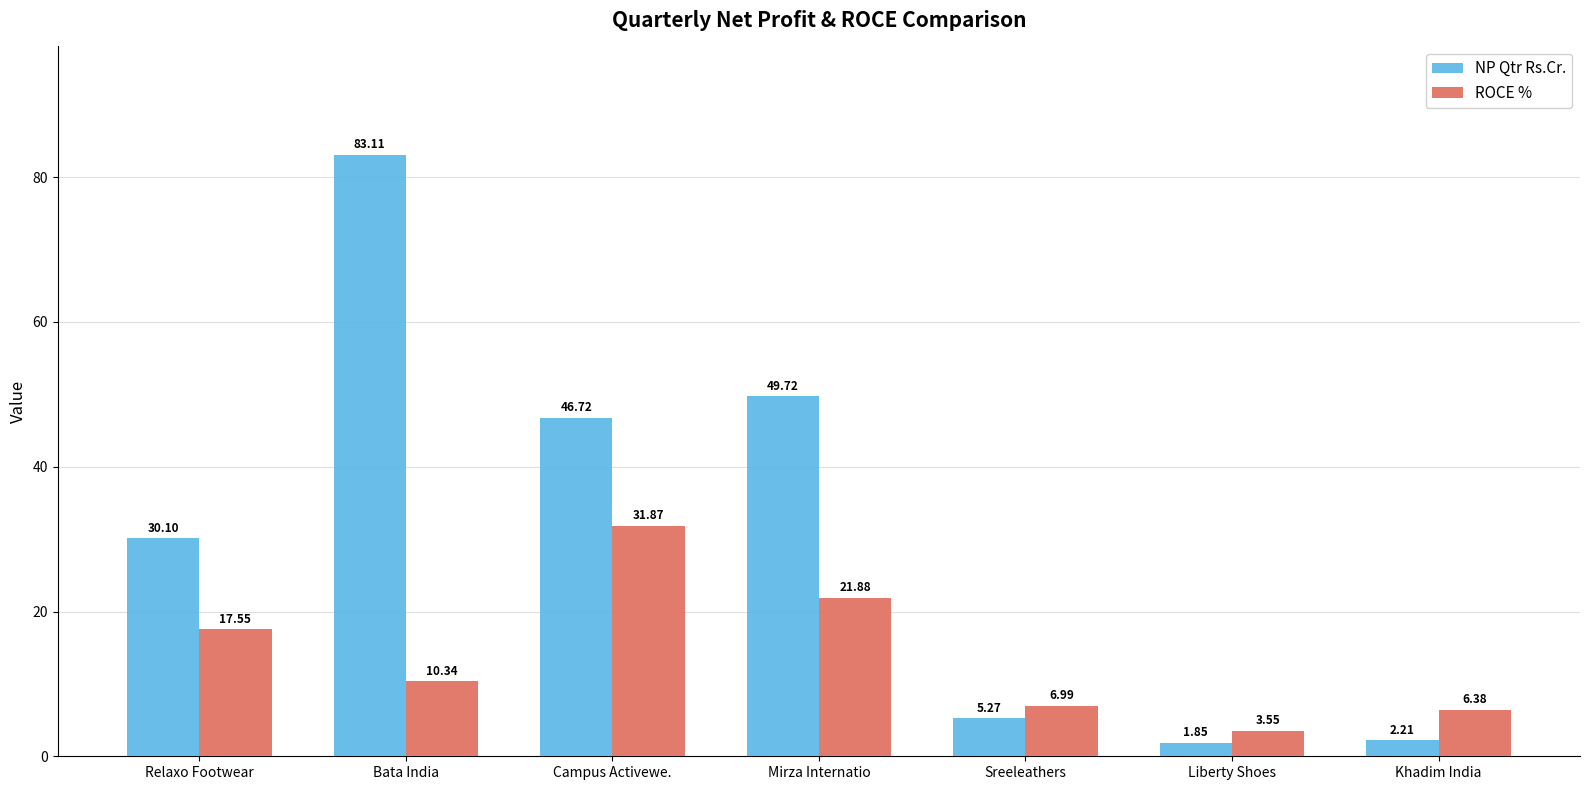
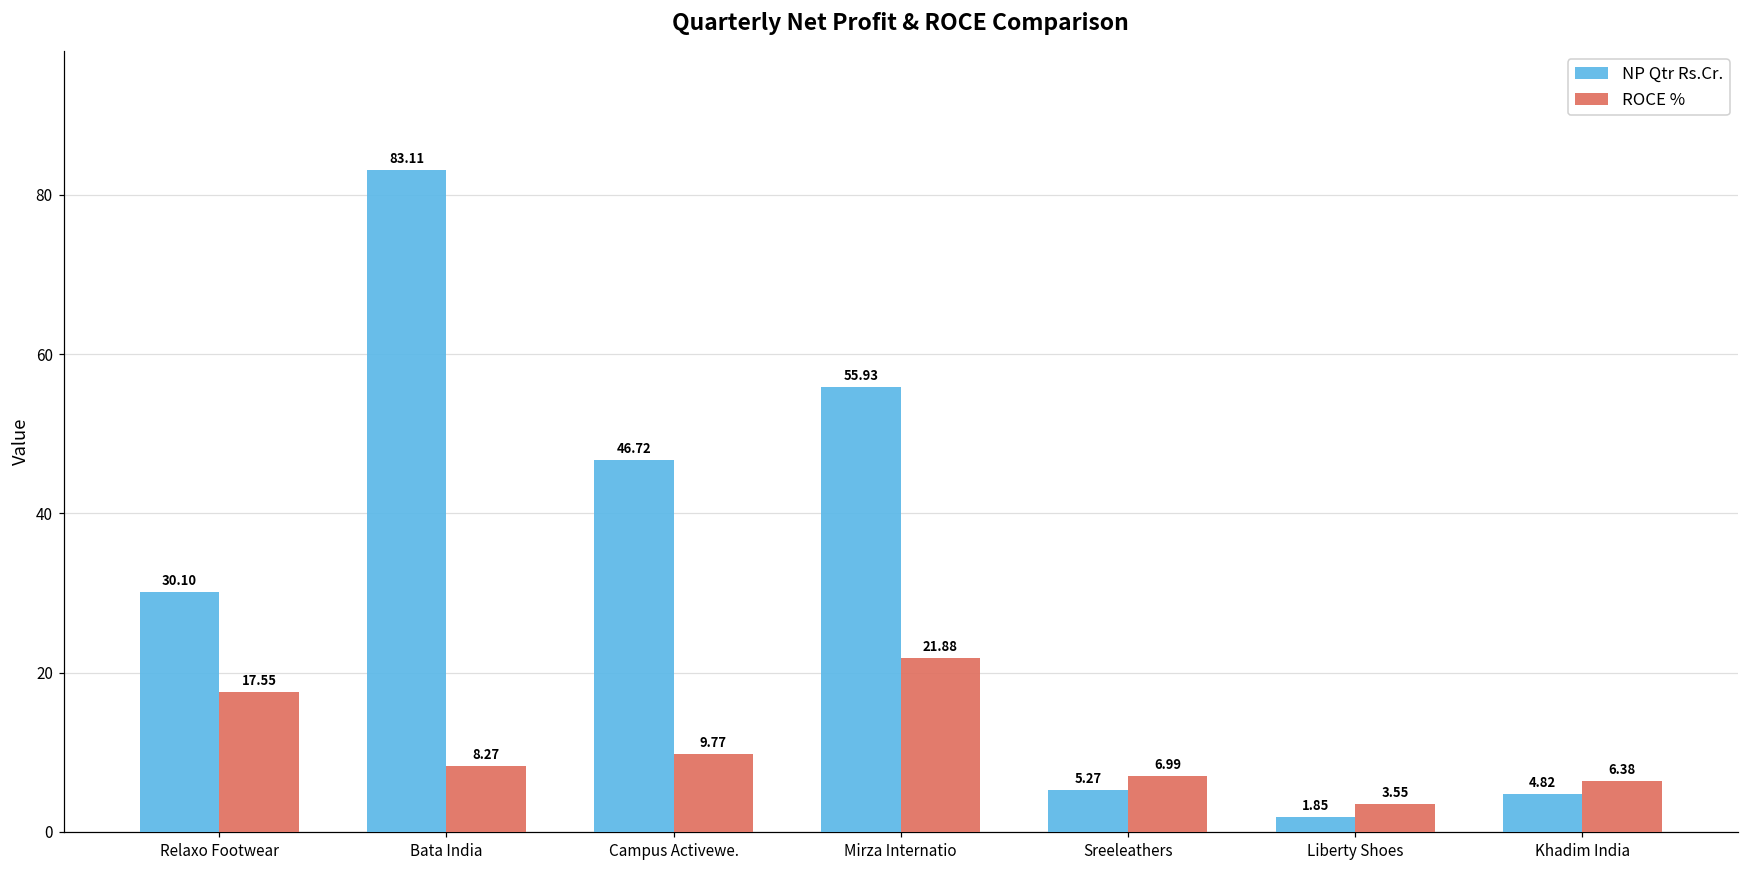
ROCE %, Bata India: 10.34 -> 8.27
ROCE %, Campus Activewe.: 31.87 -> 9.77
NP Qtr Rs.Cr., Mirza Internatio: 49.72 -> 55.93
NP Qtr Rs.Cr., Khadim India: 2.21 -> 4.82
